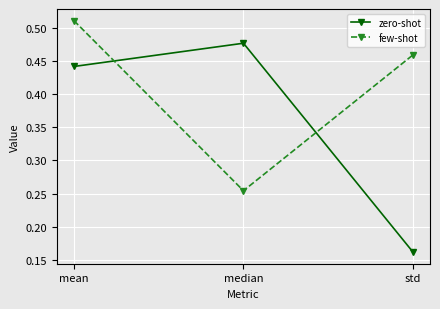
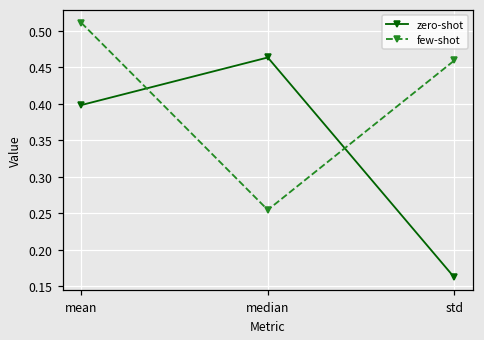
zero-shot, mean: 0.44 -> 0.40
zero-shot, median: 0.48 -> 0.46
